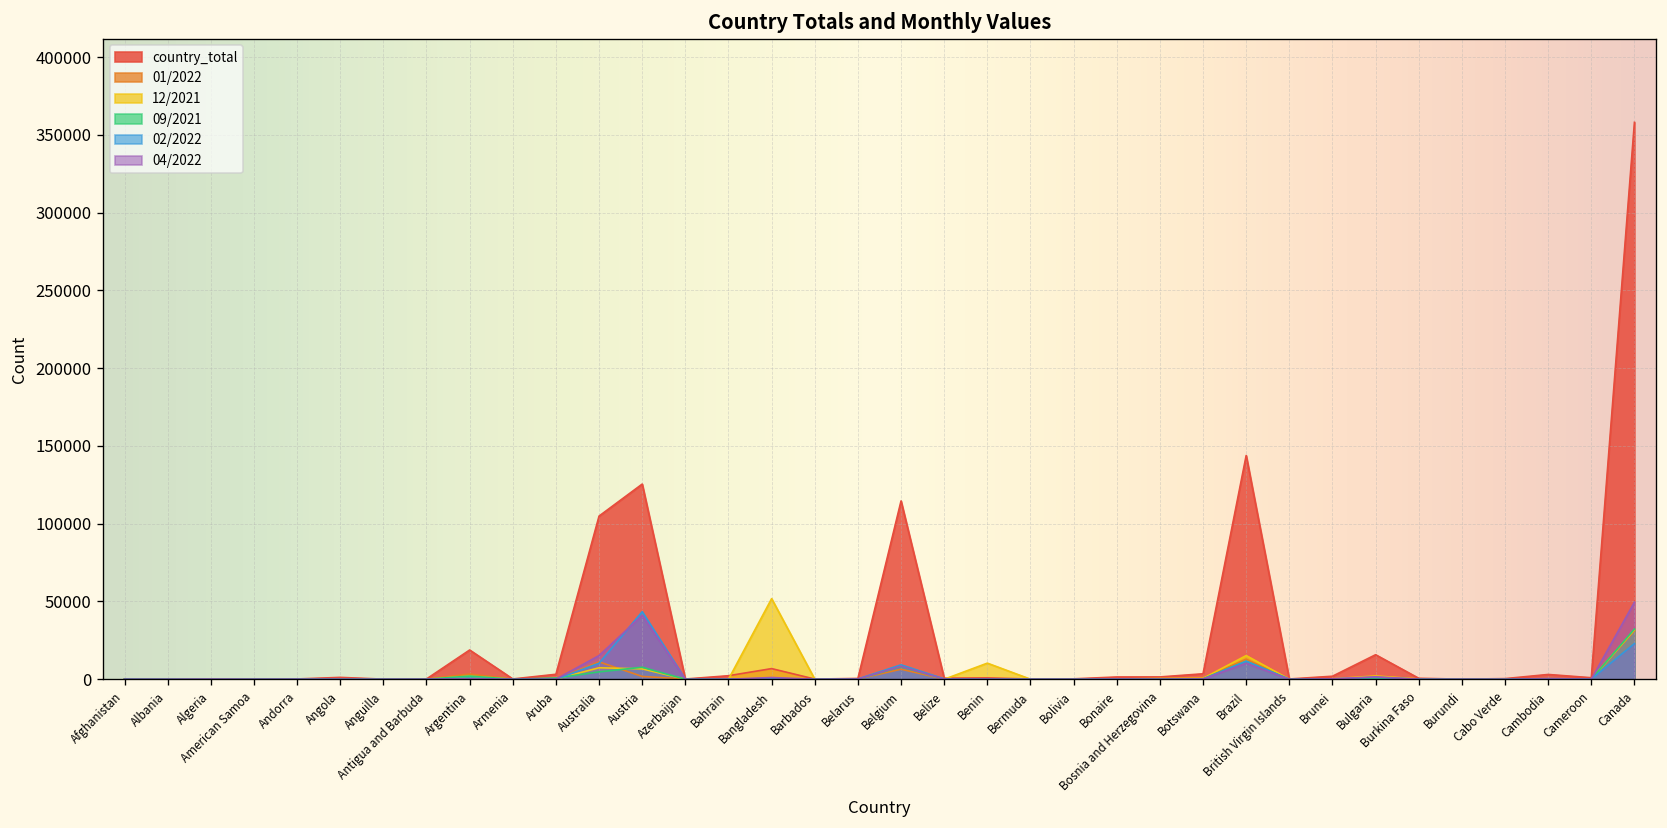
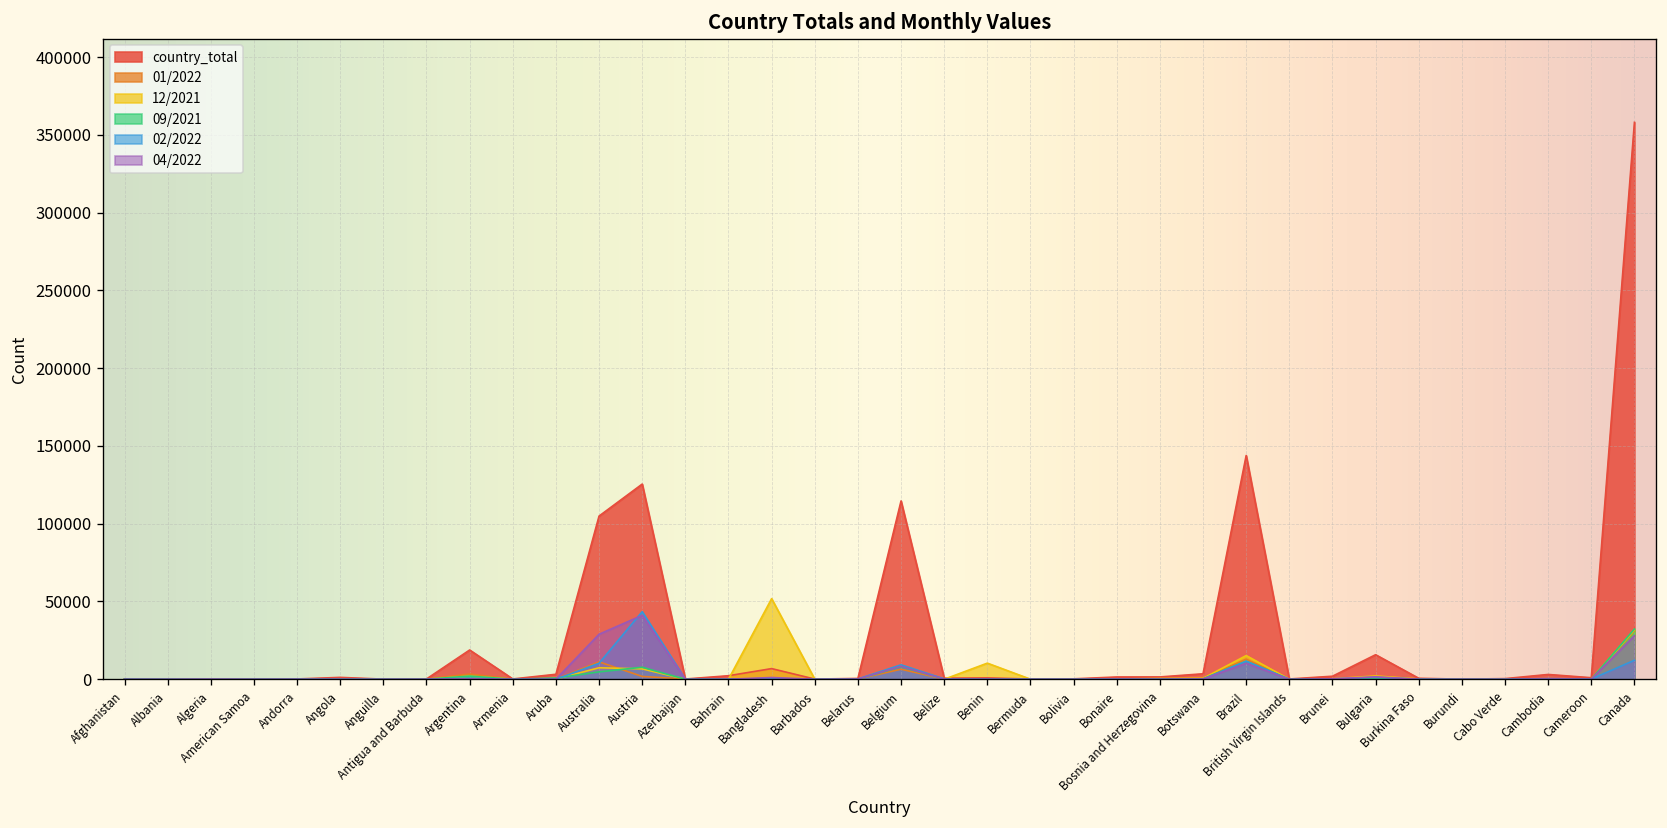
04/2022, Australia: 15000 -> 29000
02/2022, Canada: 23000 -> 12000
04/2022, Canada: 50000 -> 28000
